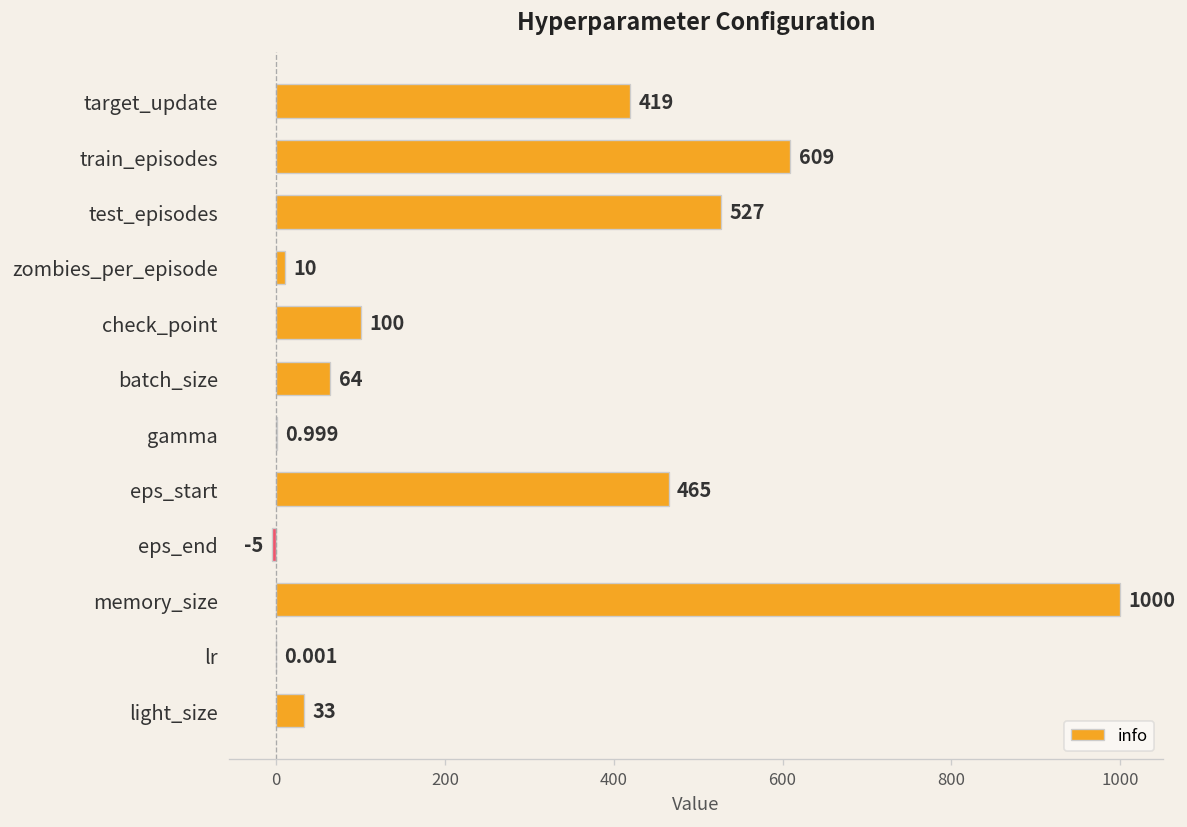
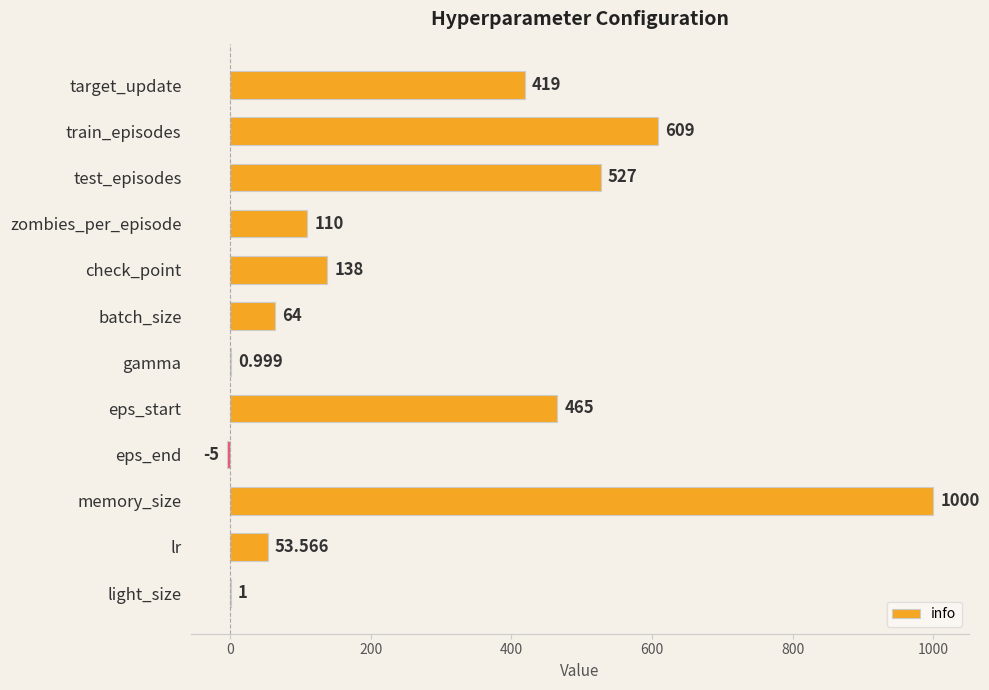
zombies_per_episode: 10 -> 110
check_point: 100 -> 138
lr: 0.001 -> 53.566
light_size: 33 -> 1
